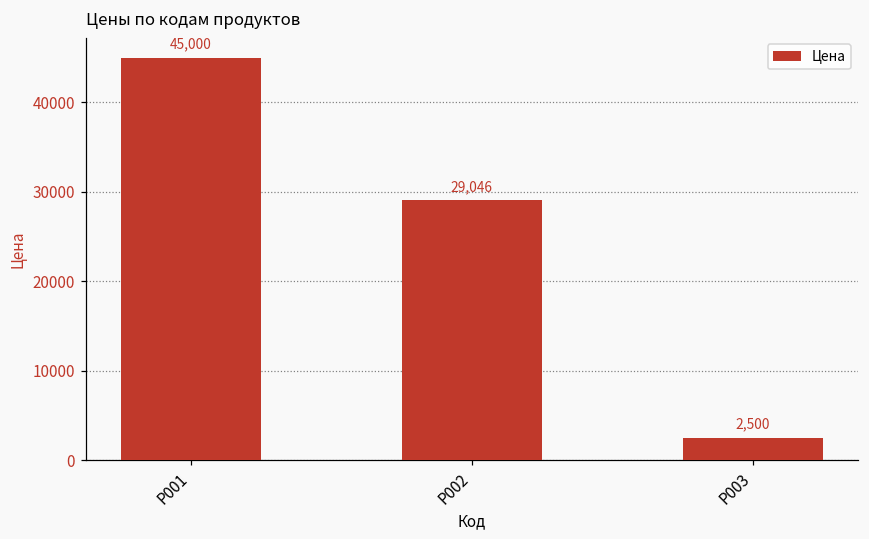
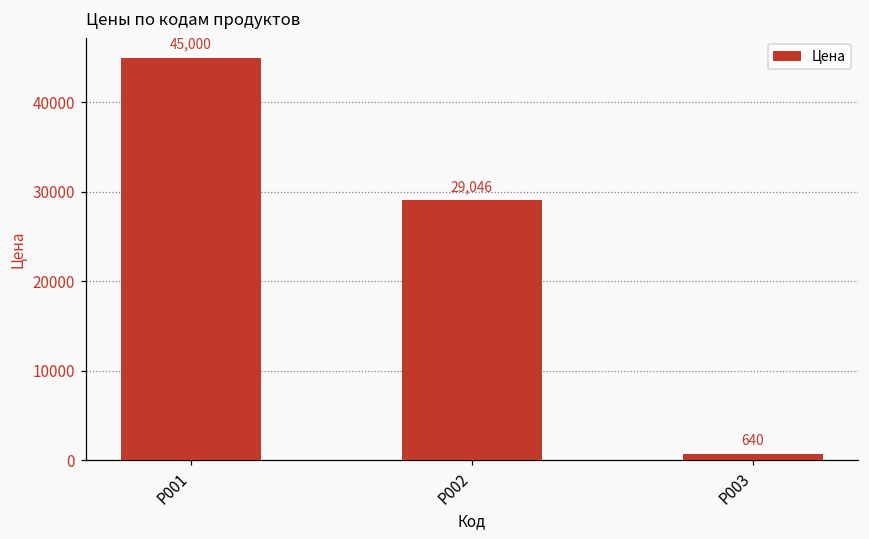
P003: 2,500 -> 640
